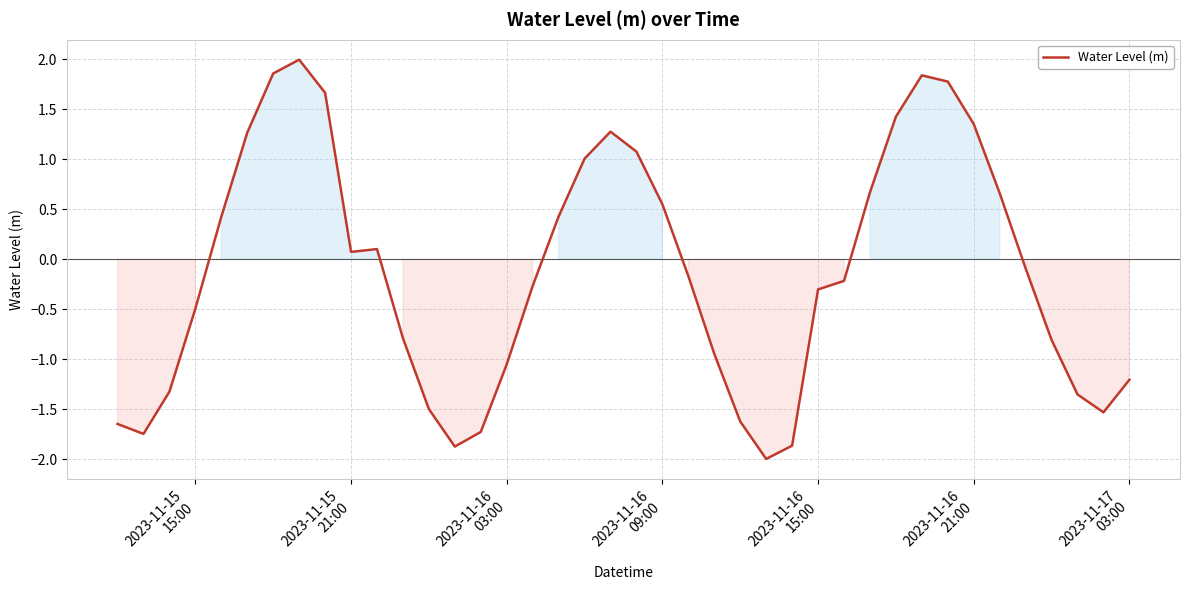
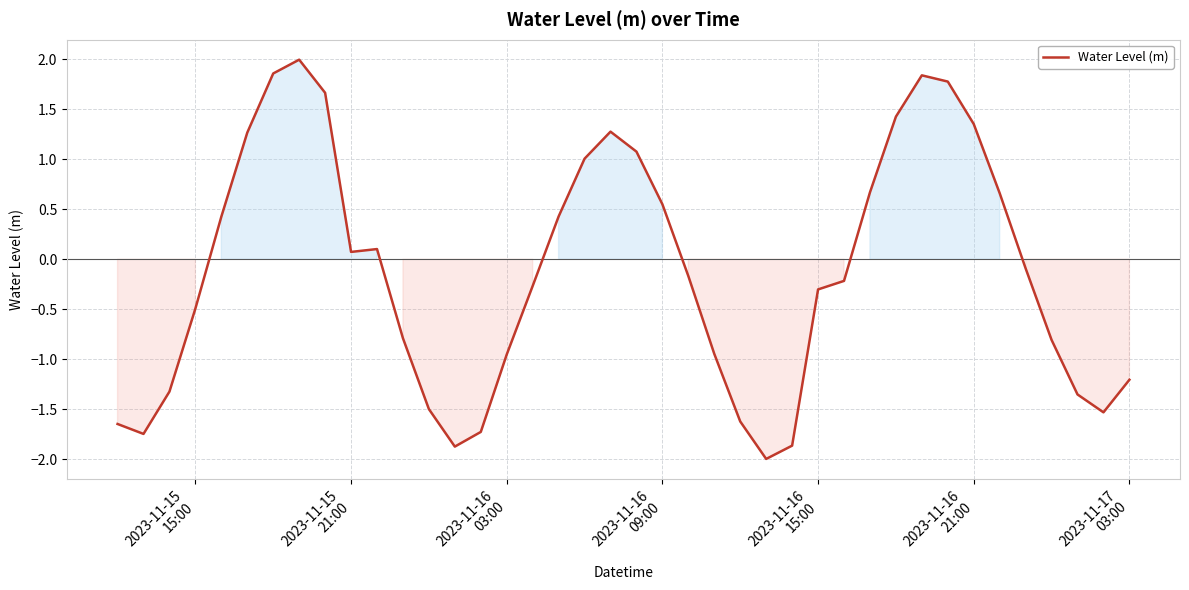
2023-11-16 03:00: -1.1 -> -1.0
